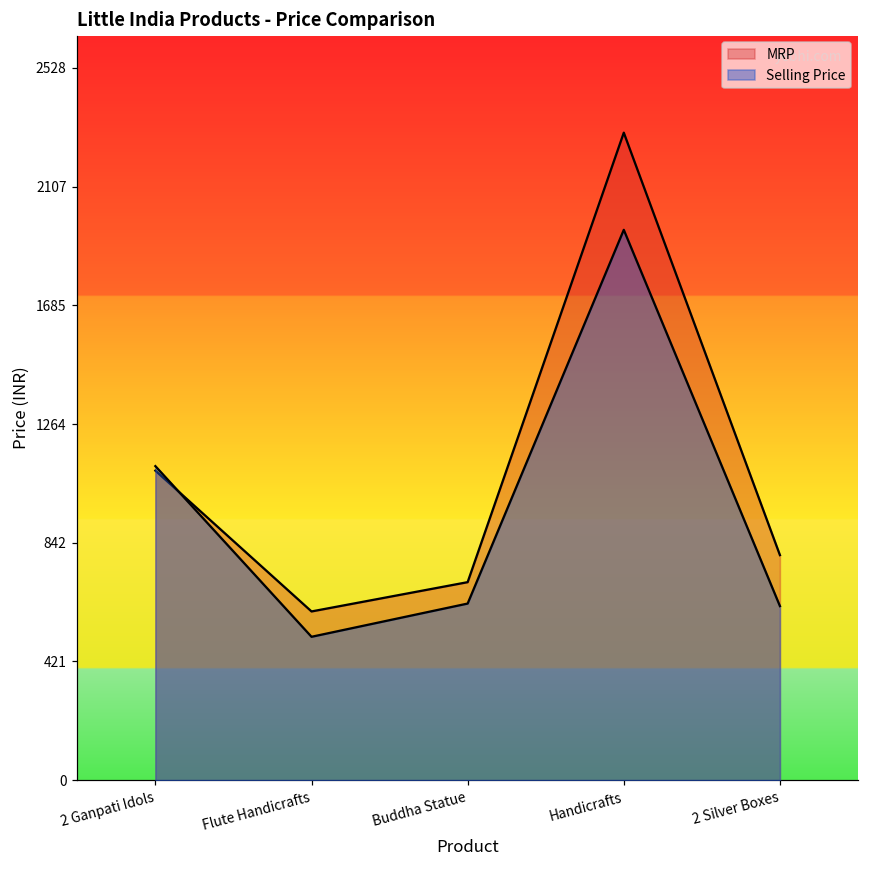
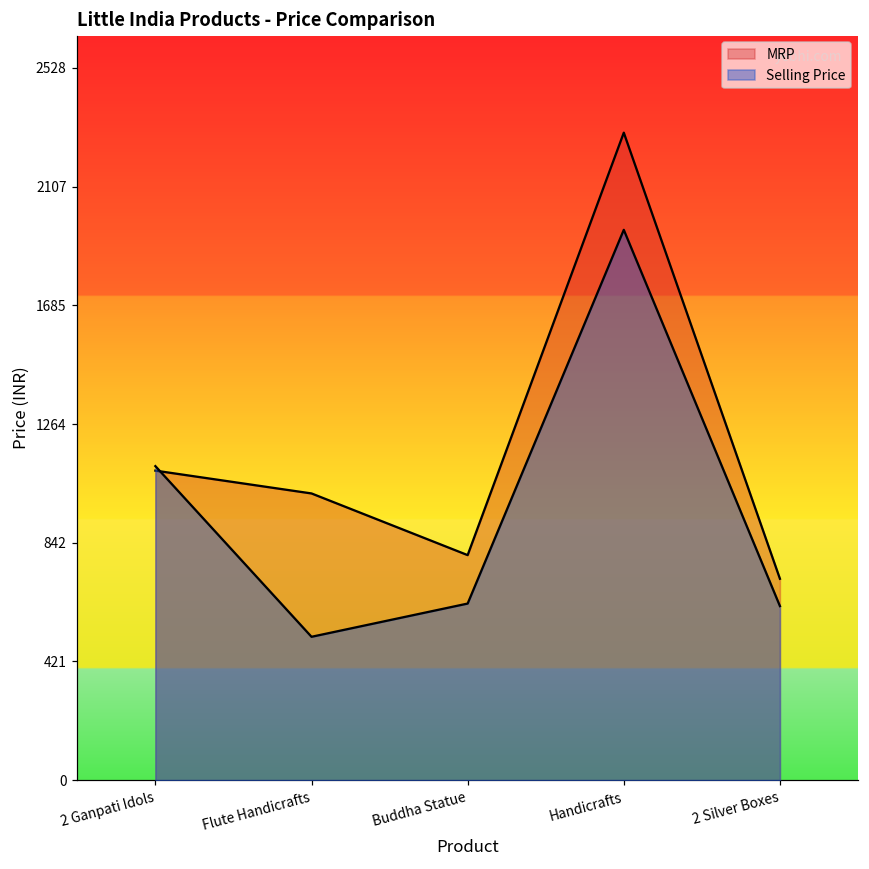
MRP, Flute Handicrafts: 600 -> 1020
MRP, Buddha Statue: 700 -> 800
MRP, 2 Silver Boxes: 800 -> 720
